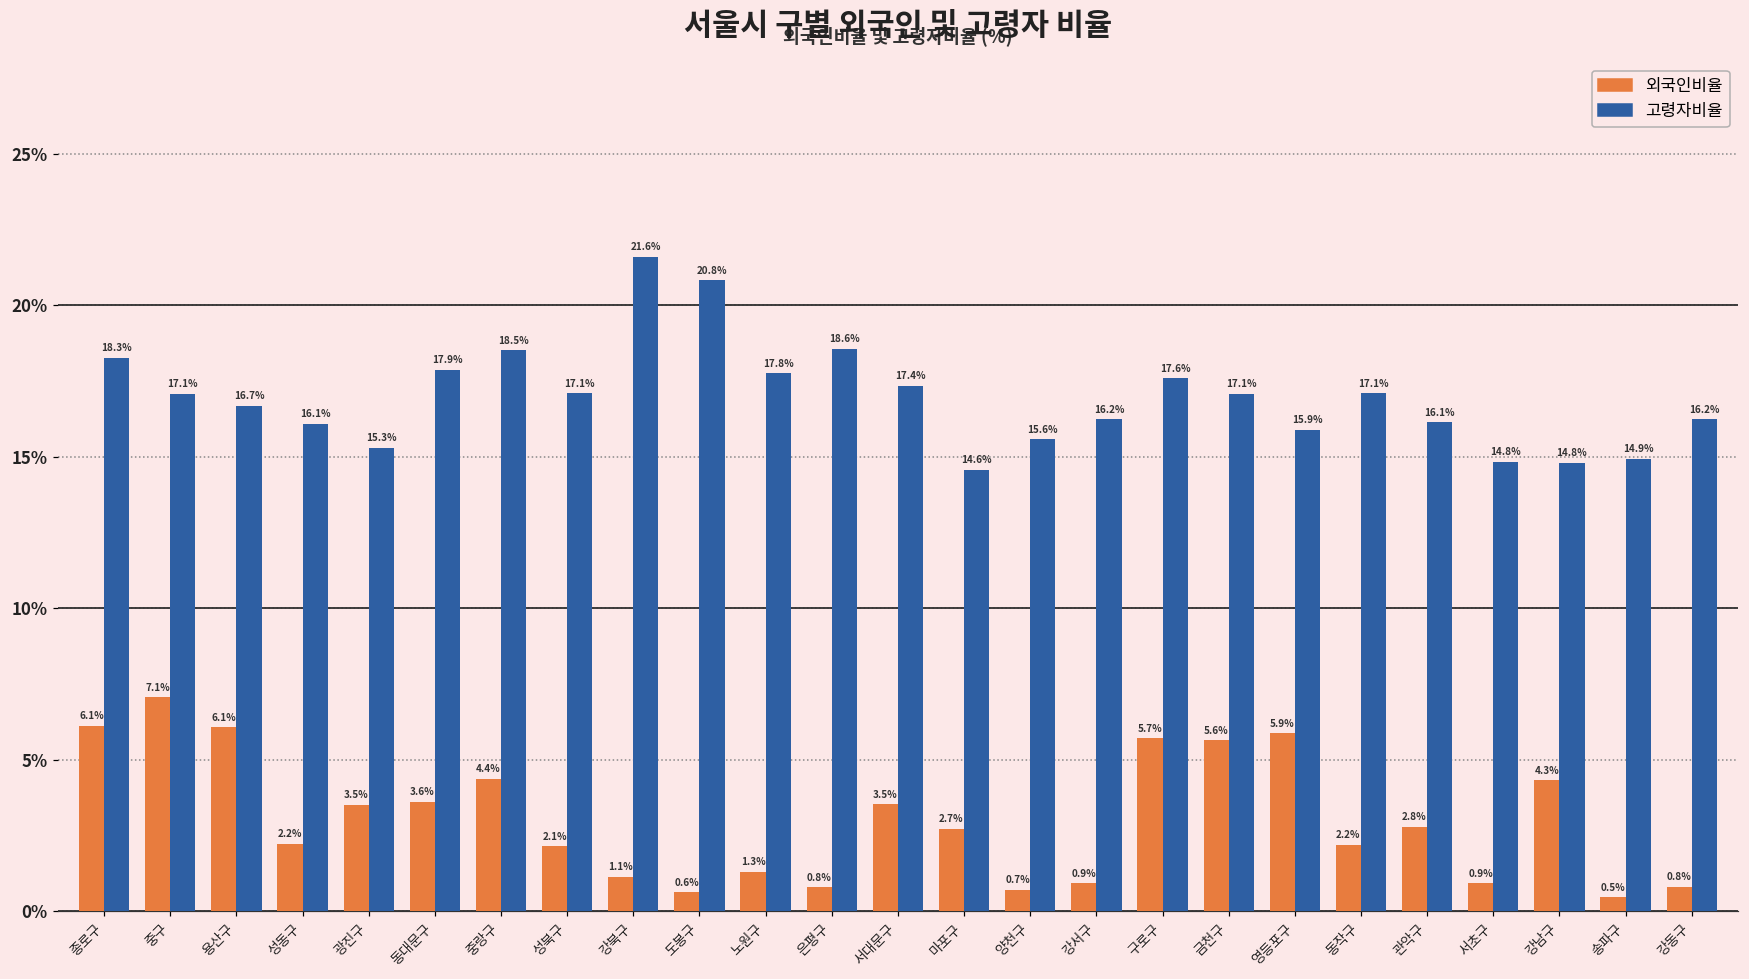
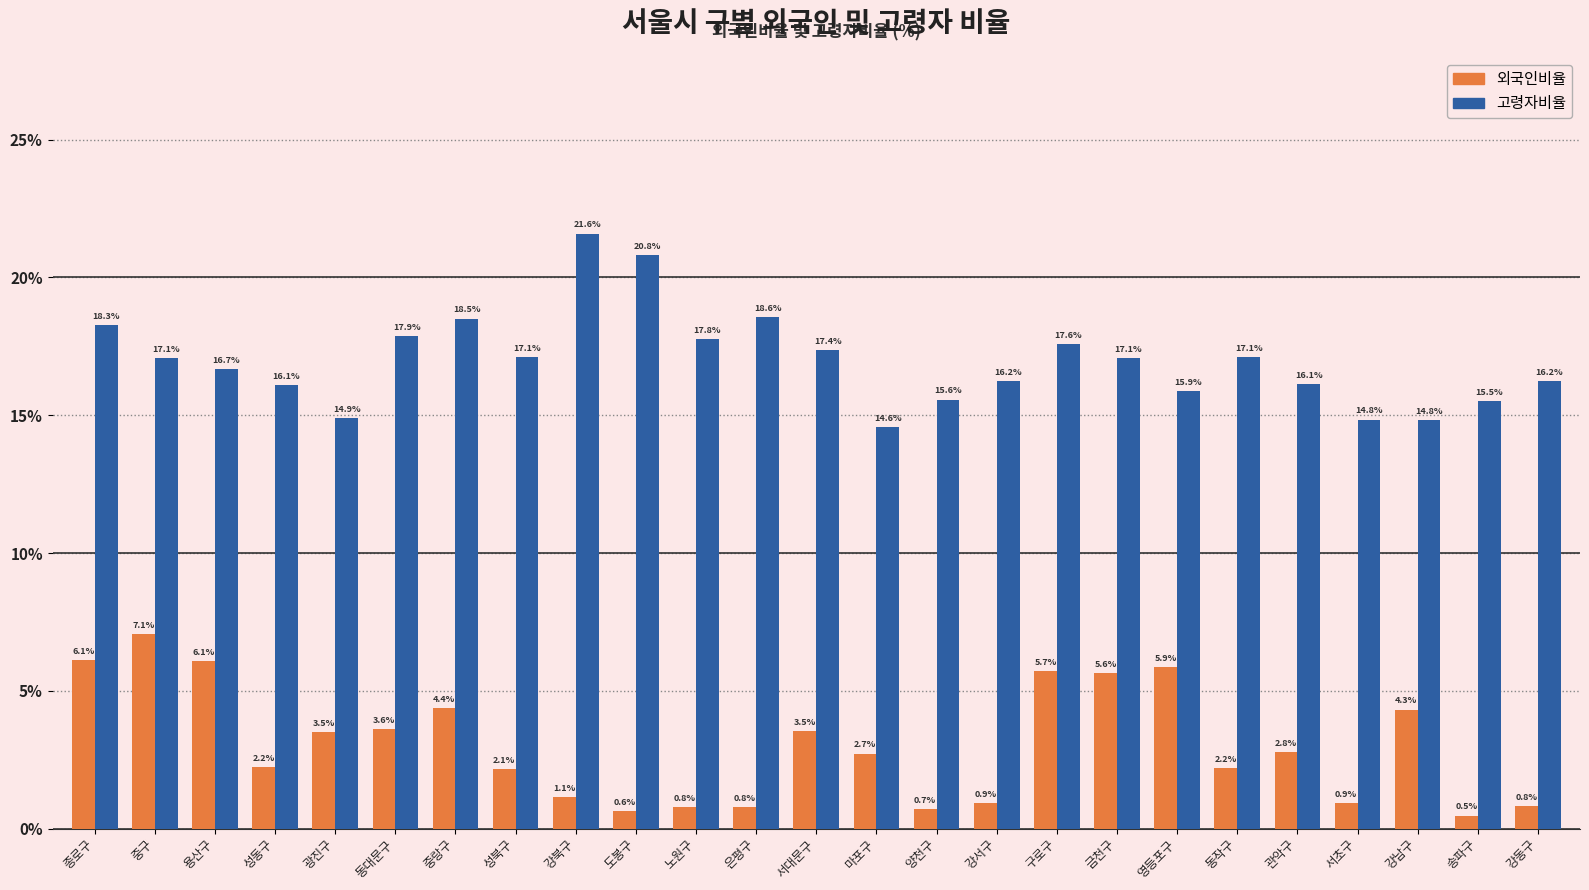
고령자비율, 광진구: 15.3% -> 14.9%
외국인비율, 노원구: 1.3% -> 0.8%
고령자비율, 송파구: 14.9% -> 15.5%
